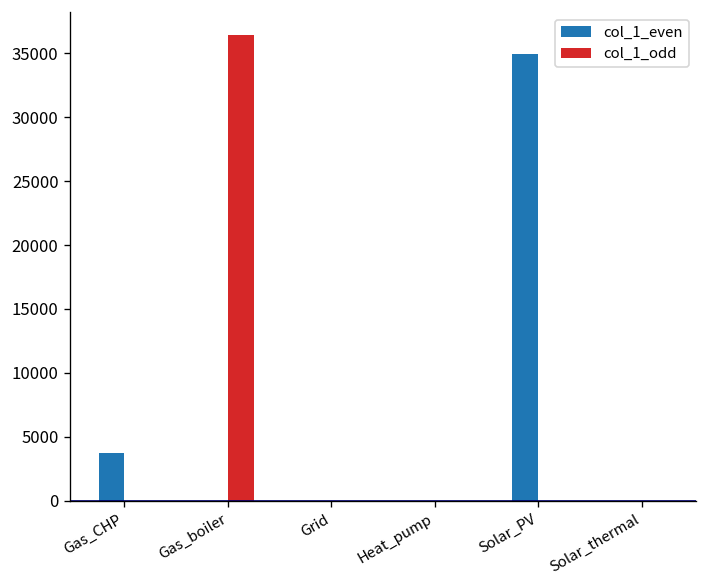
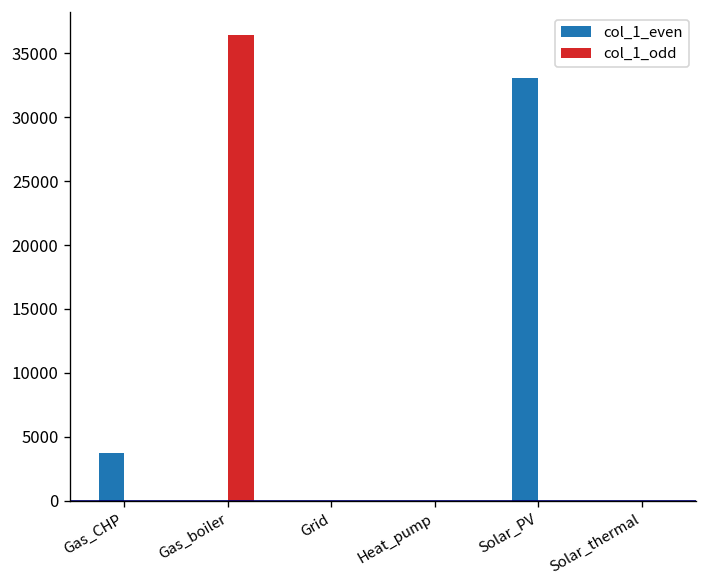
col_1_even, Solar_PV: 34900 -> 33100
